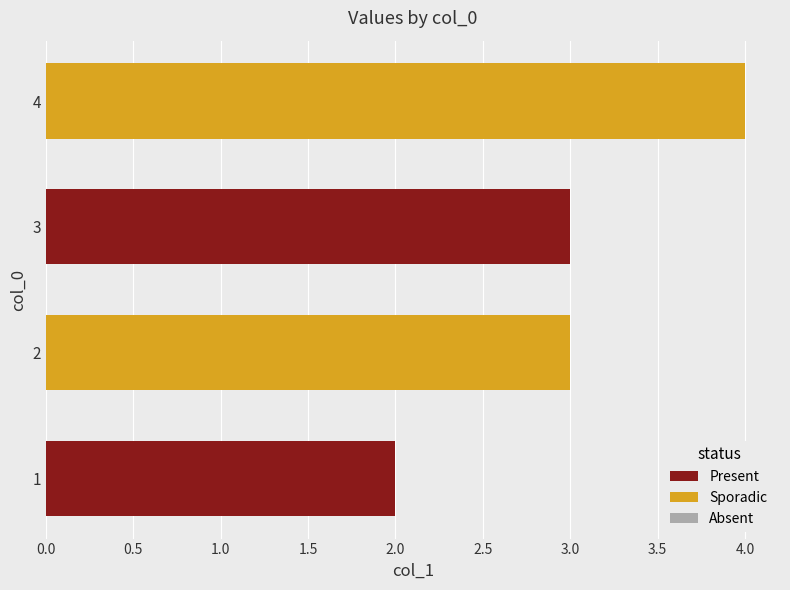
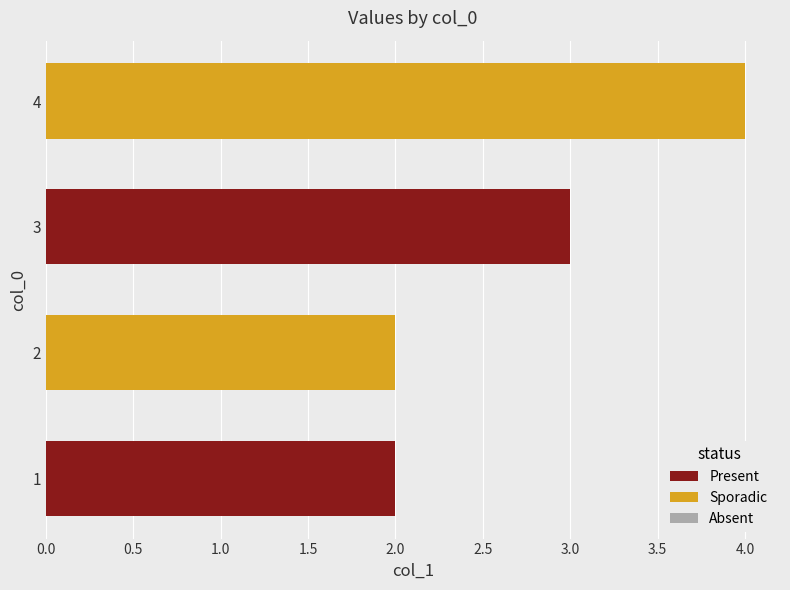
2: 3 -> 2
